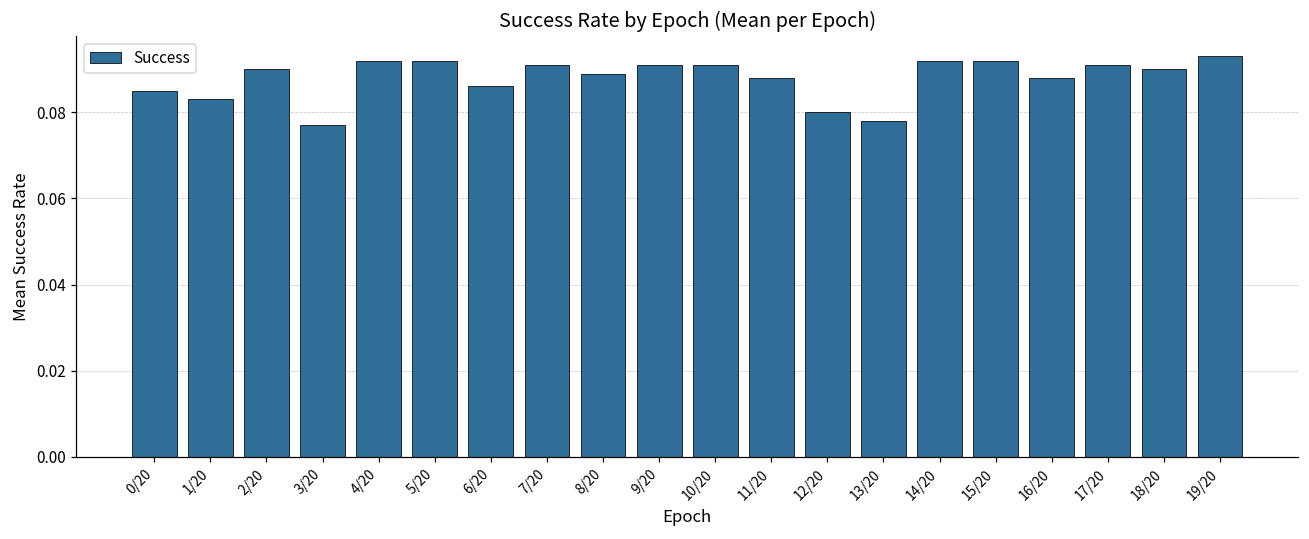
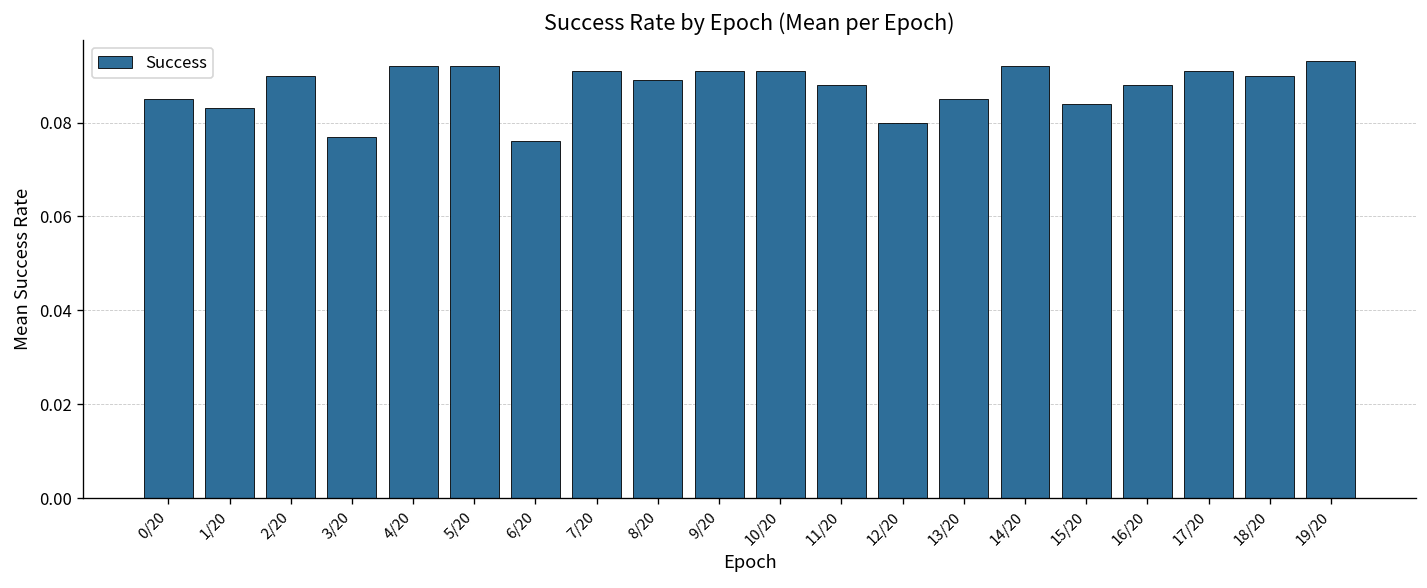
6/20: 0.086 -> 0.076
13/20: 0.078 -> 0.085
15/20: 0.092 -> 0.084
